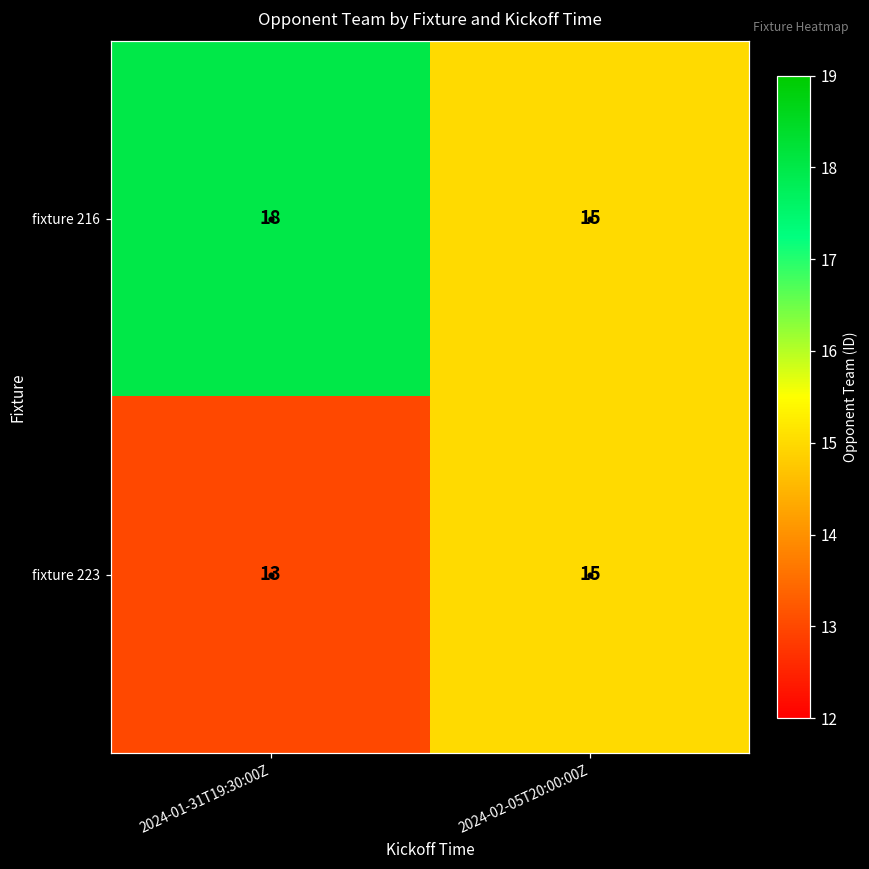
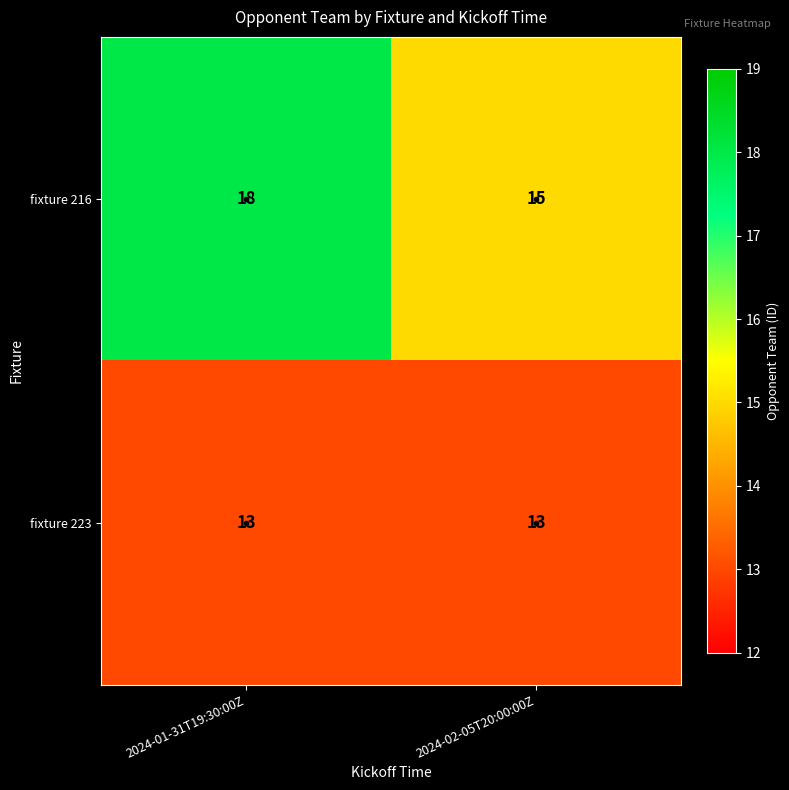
fixture 223, 2024-02-05T20:00:00Z: 15 -> 13
